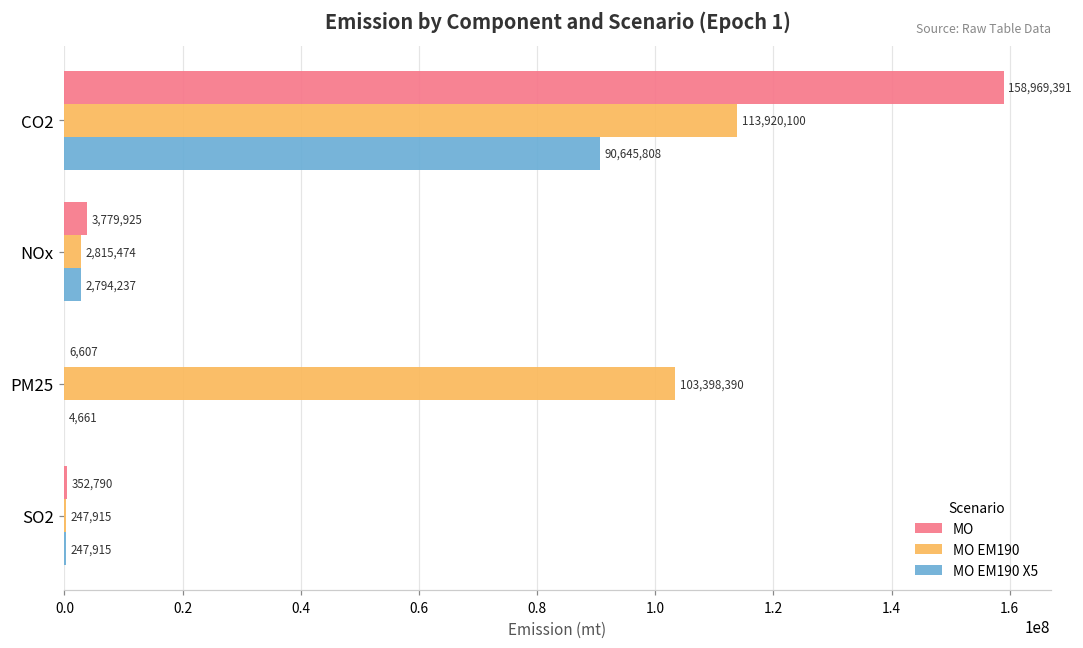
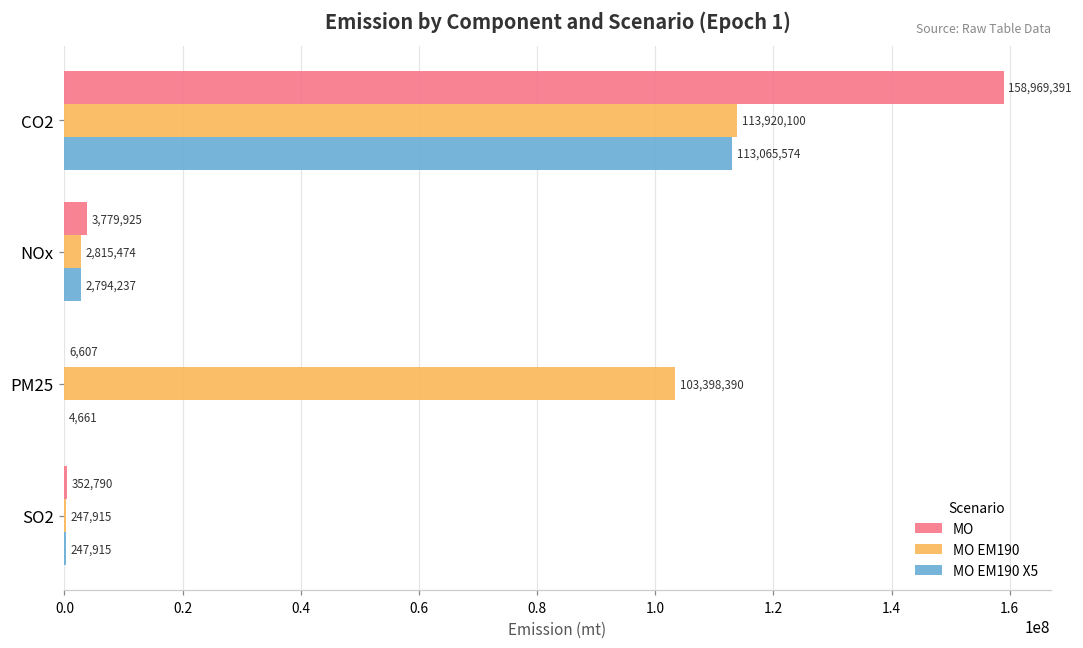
MO EM190 X5, CO2: 90,645,808 -> 113,065,574
